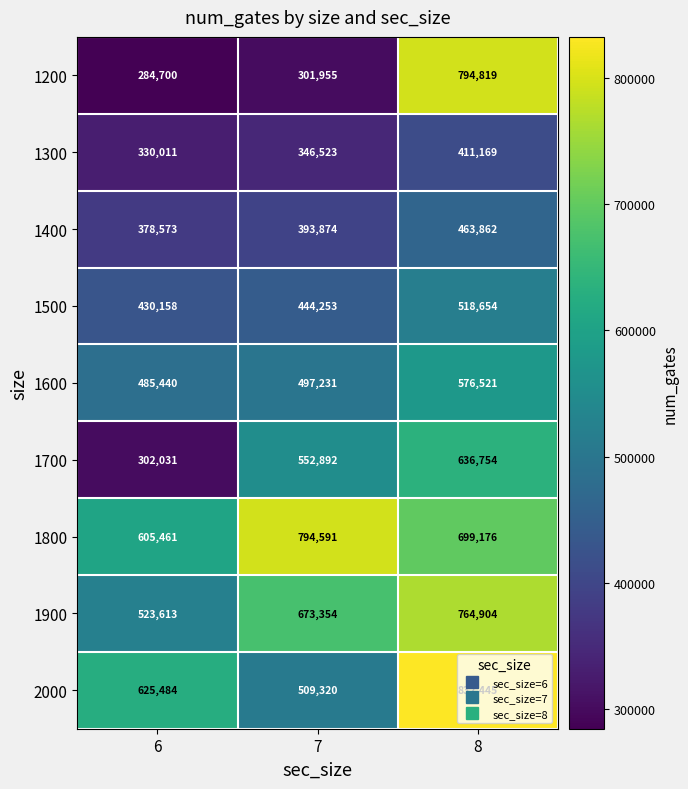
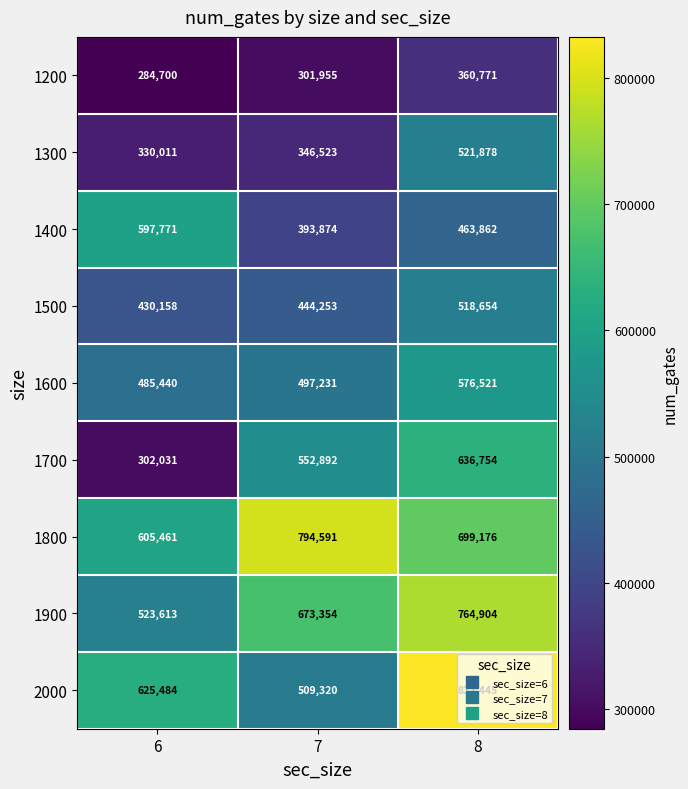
1200, 8: 794,819 -> 360,771
1300, 8: 411,169 -> 521,878
1400, 6: 378,573 -> 597,771
